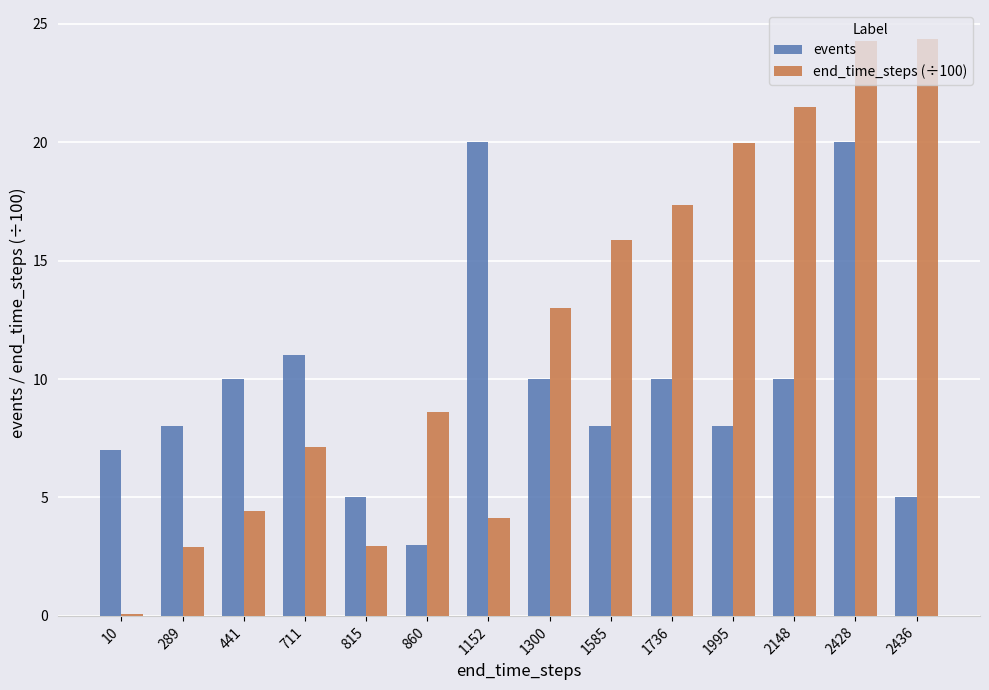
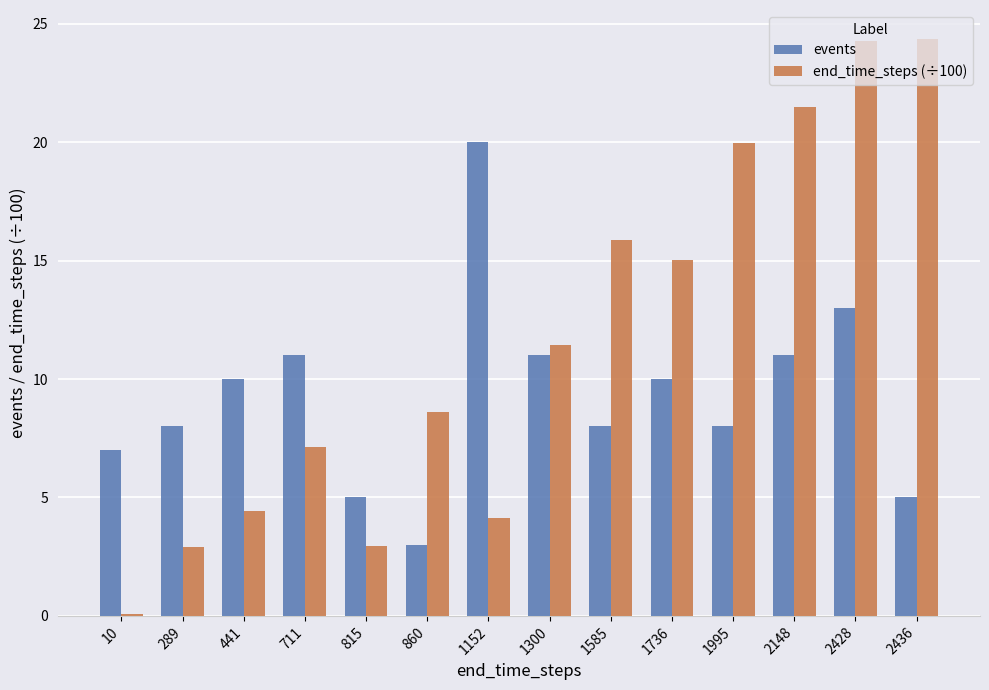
events, 1300: 10 -> 11
end_time_steps (÷100), 1300: 13.0 -> 11.4
end_time_steps (÷100), 1736: 17.4 -> 15.0
events, 2148: 10 -> 11
events, 2428: 20 -> 13
